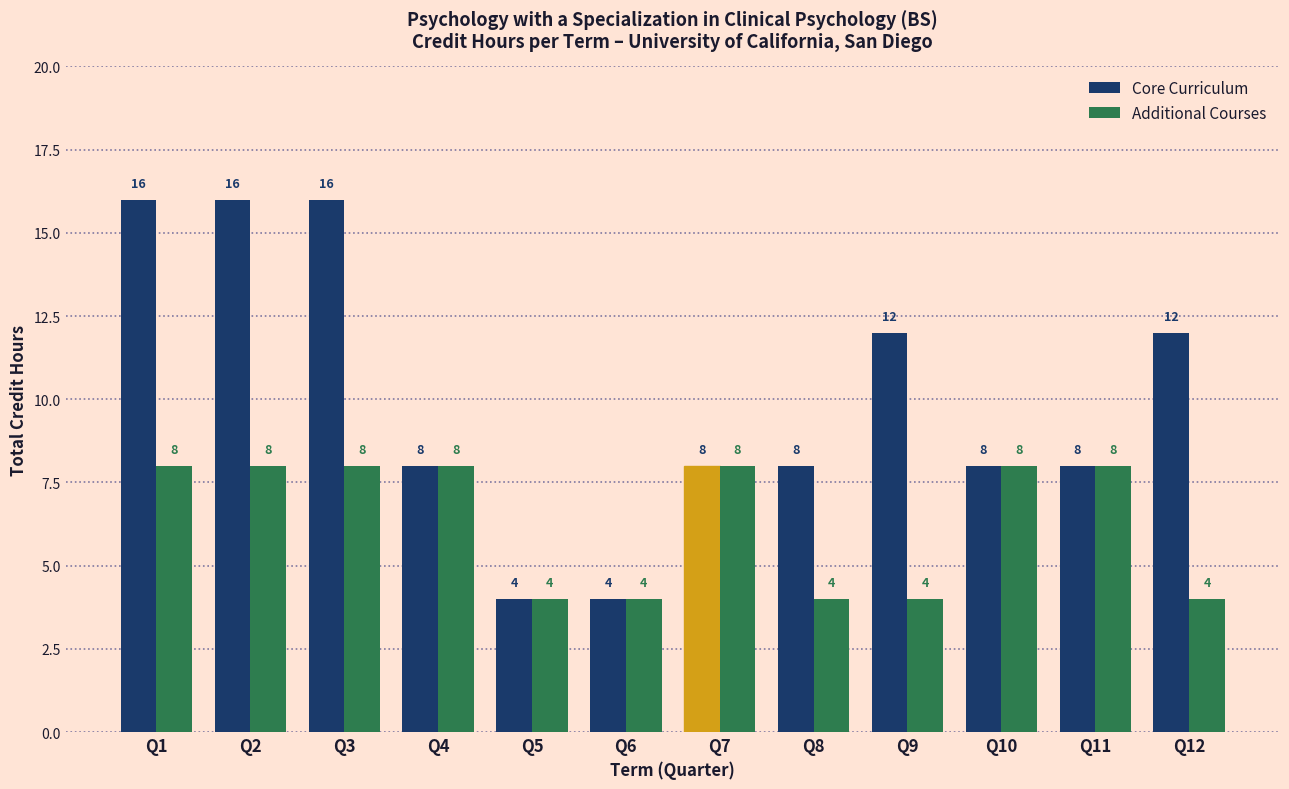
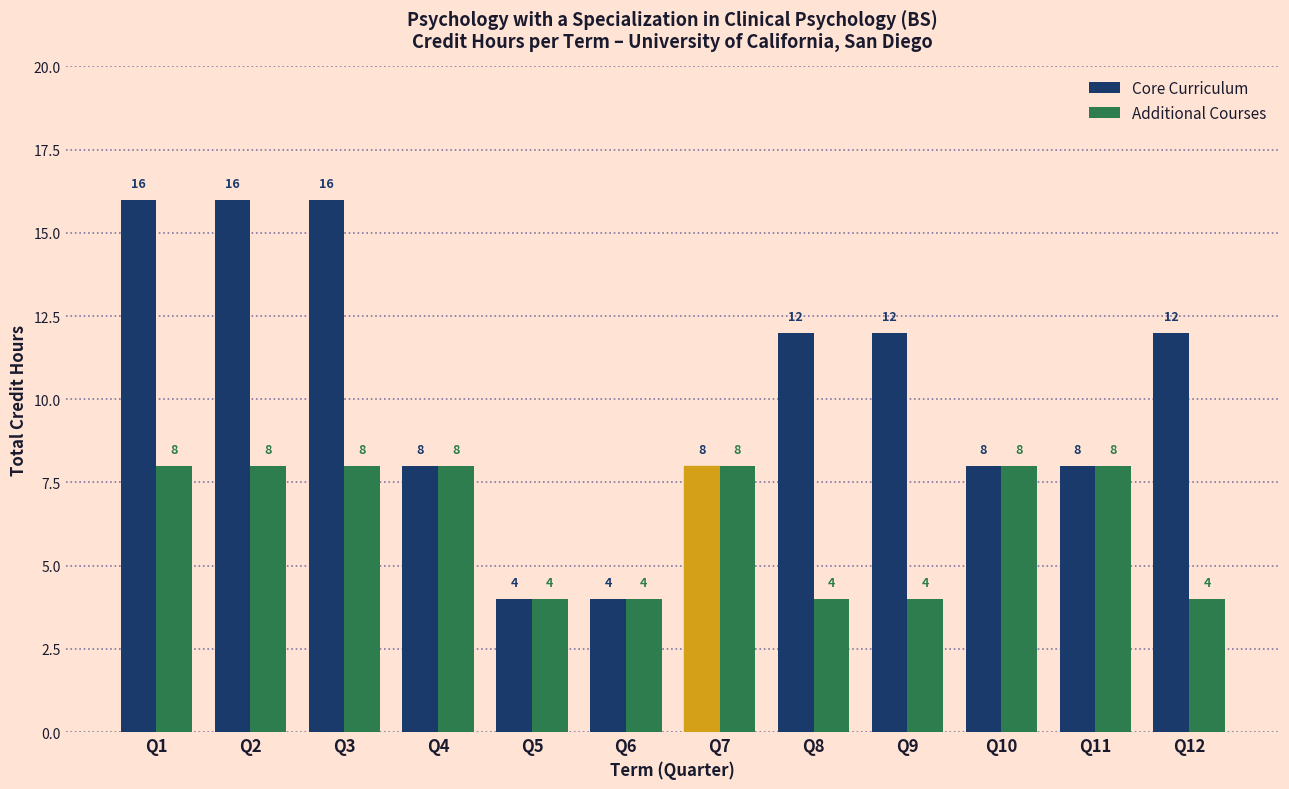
Core Curriculum, Q8: 8 -> 12
